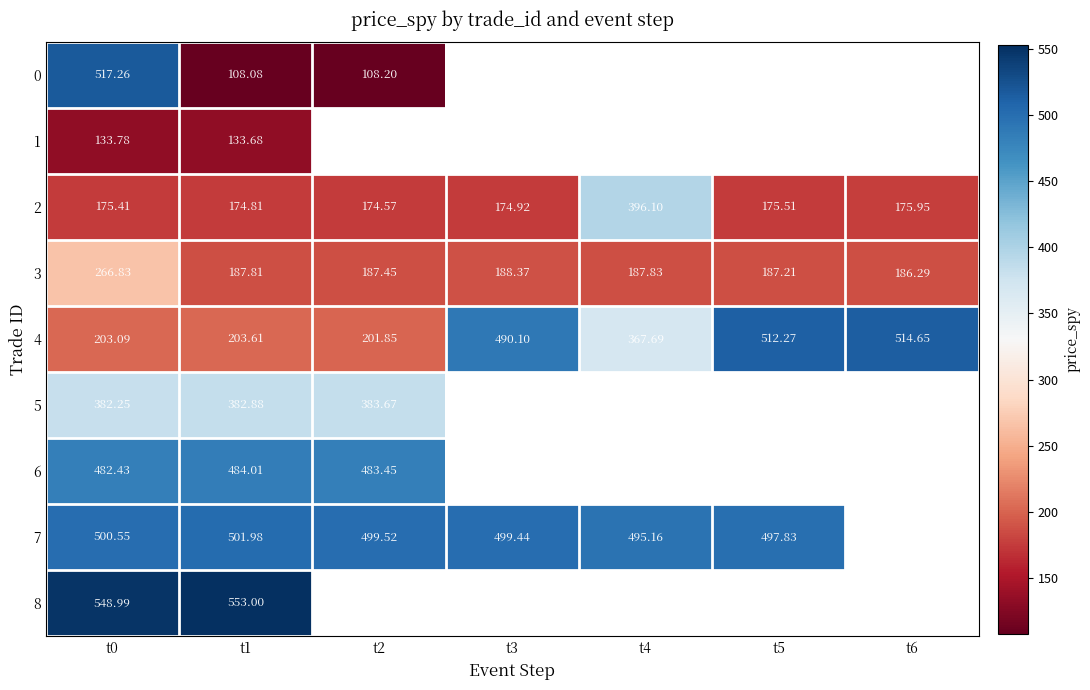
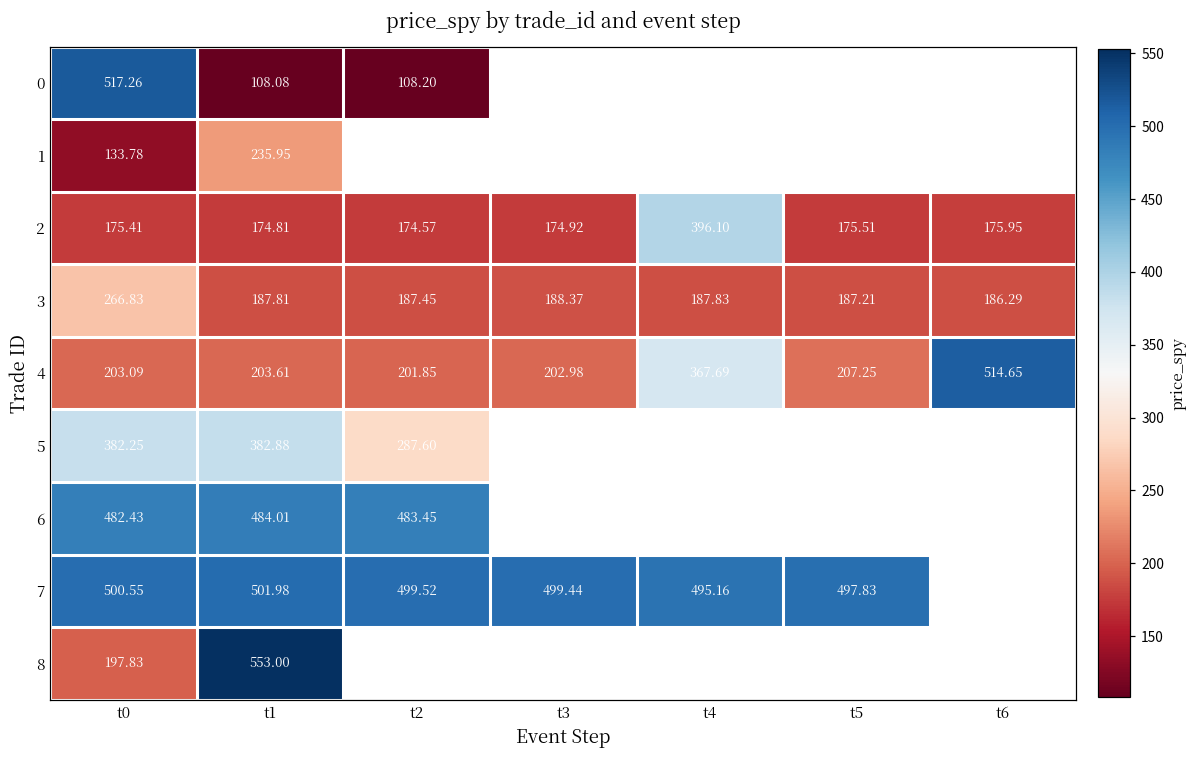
1, t1: 133.68 -> 235.95
4, t3: 490.10 -> 202.98
4, t5: 512.27 -> 207.25
5, t2: 383.67 -> 287.60
8, t0: 548.99 -> 197.83
